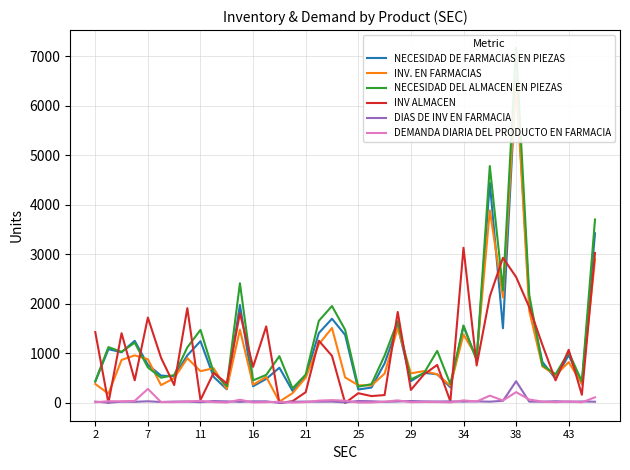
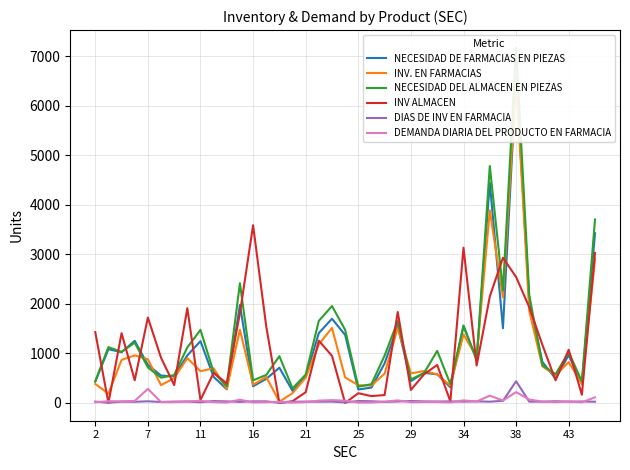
INV ALMACEN, 16: 700 -> 3600
